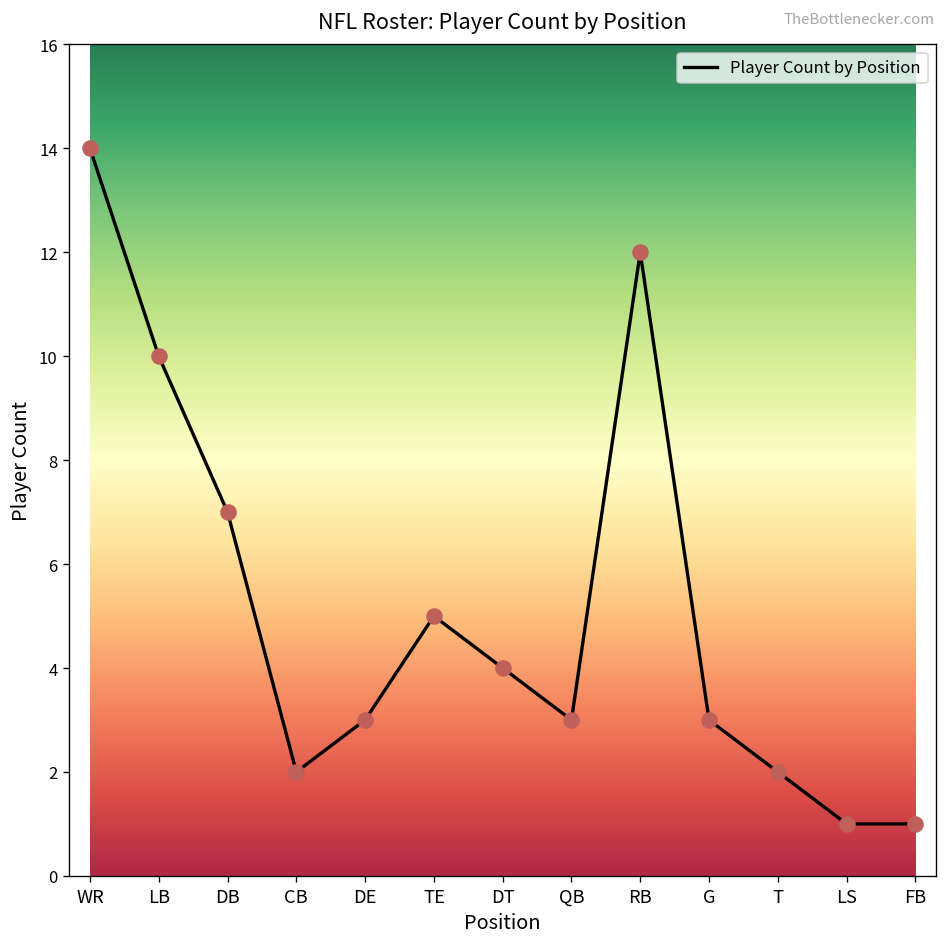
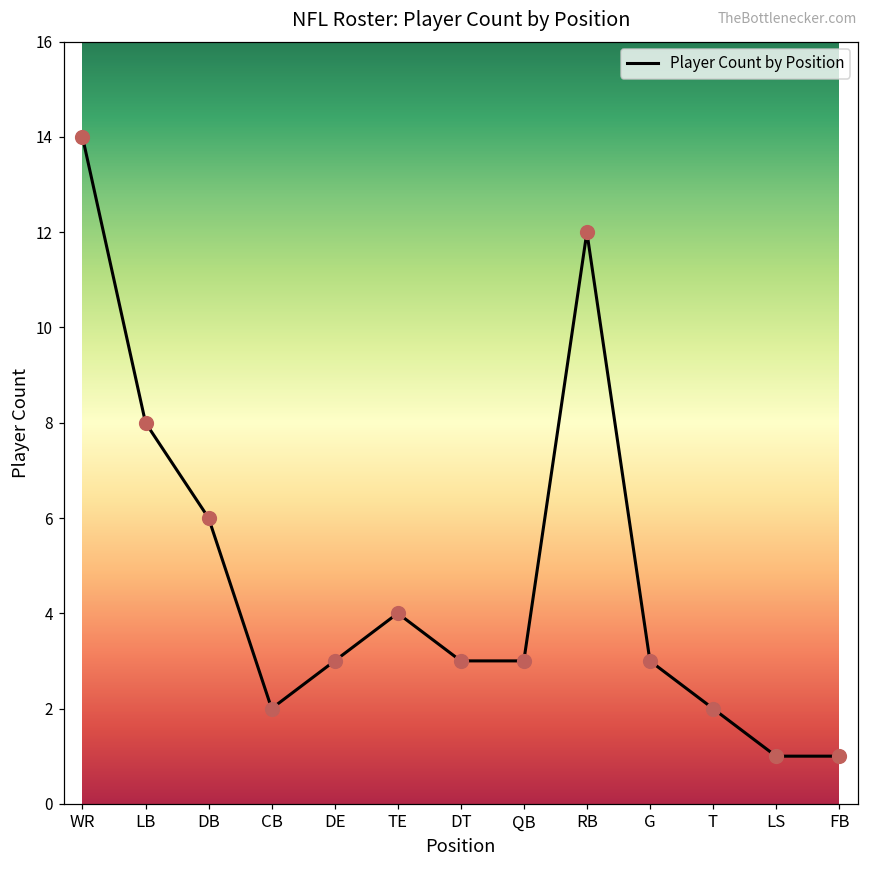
LB: 10 -> 8
DB: 7 -> 6
TE: 5 -> 4
DT: 4 -> 3
